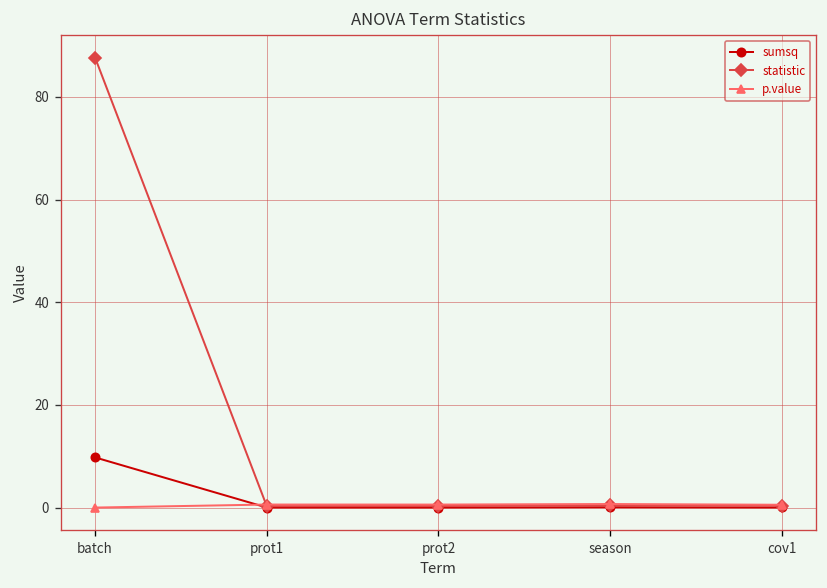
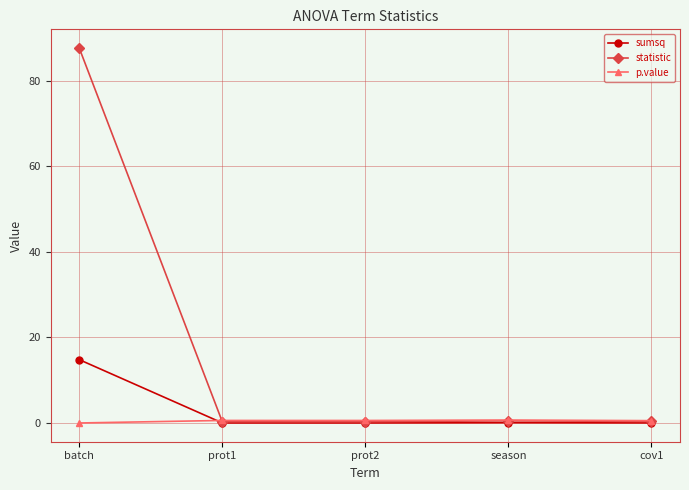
sumsq, batch: 10 -> 15
